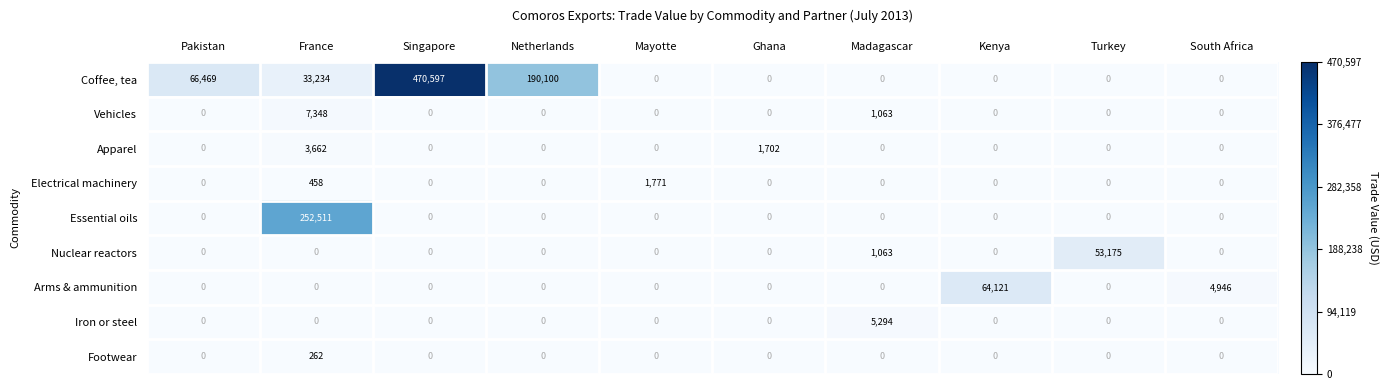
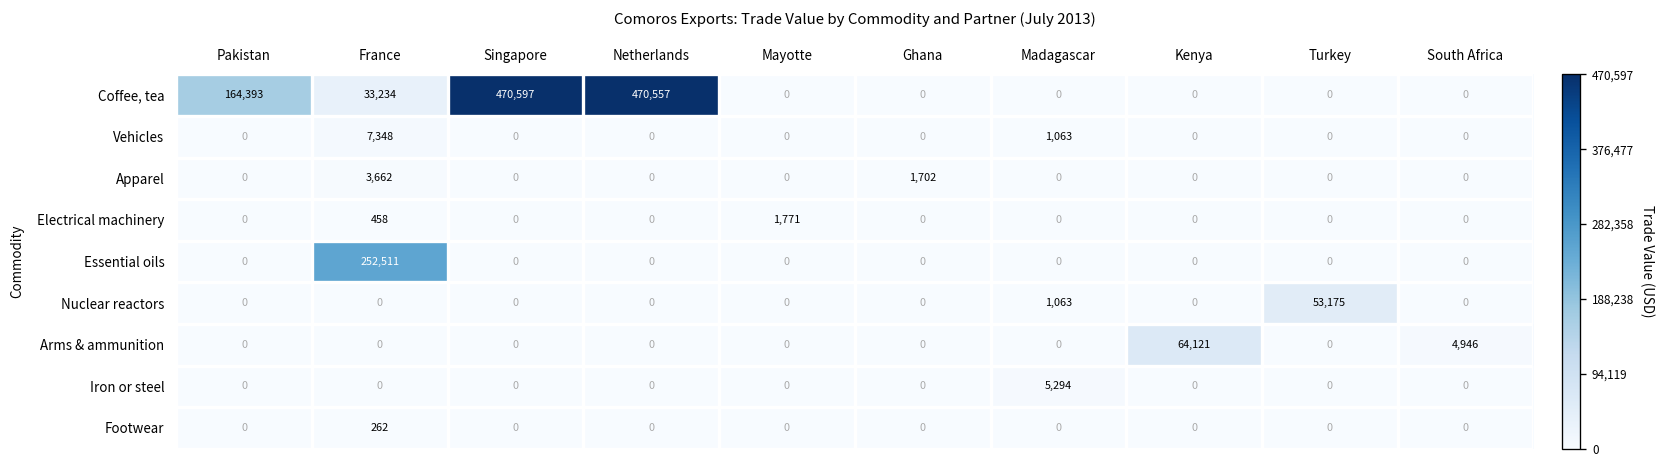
Coffee, tea, Pakistan: 66,469 -> 164,393
Coffee, tea, Netherlands: 190,100 -> 470,557
